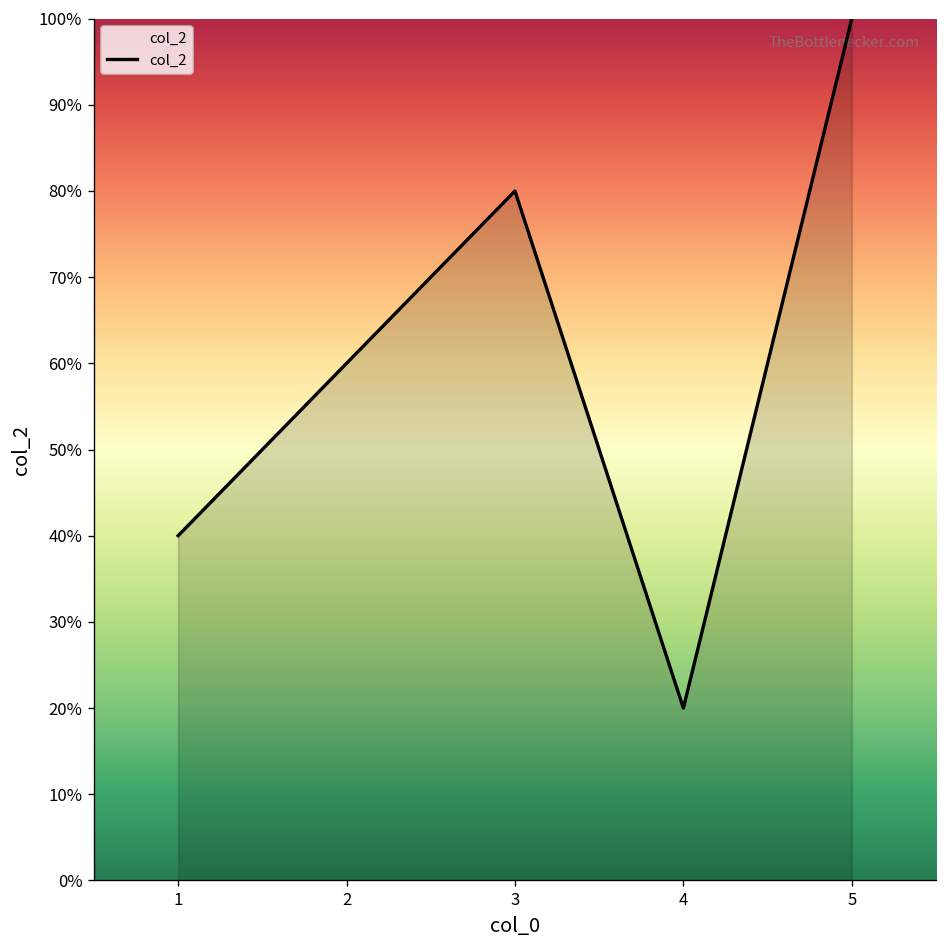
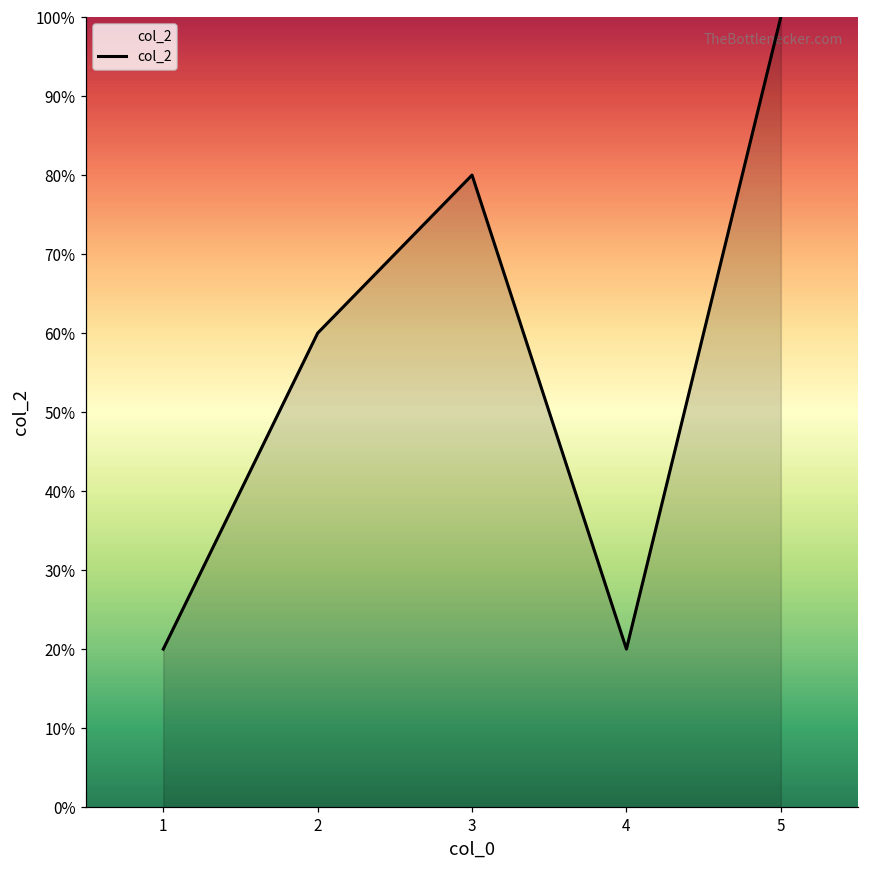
1: 40% -> 20%
